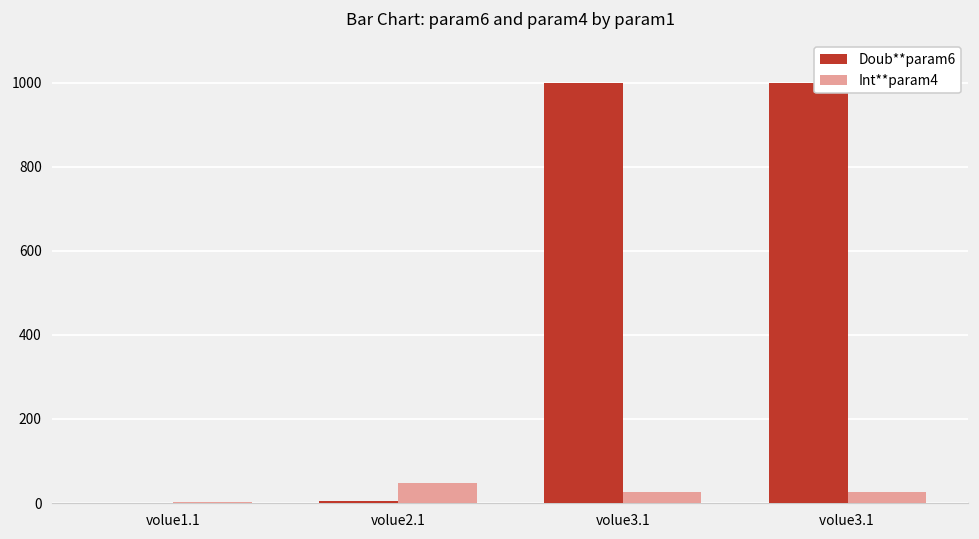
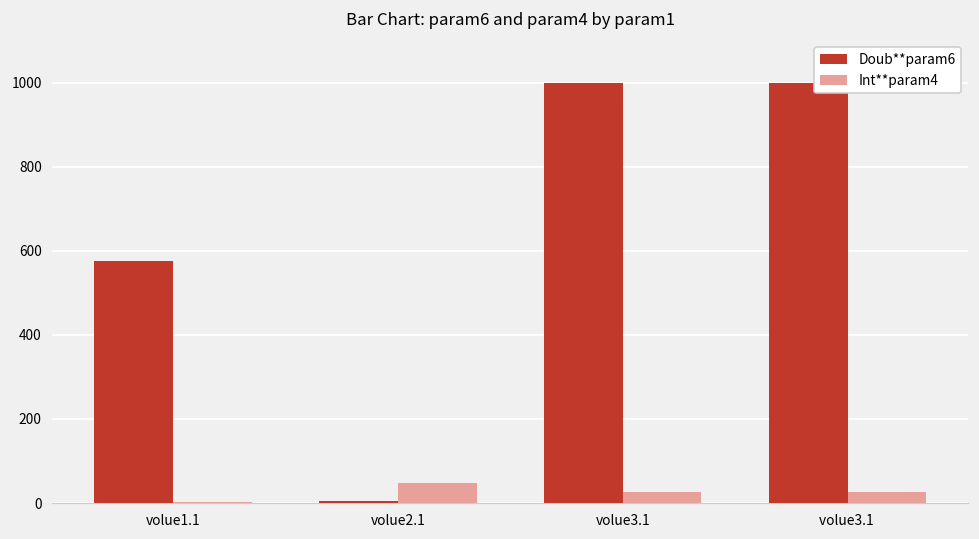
Doub**param6, volue1.1: 0 -> 580
